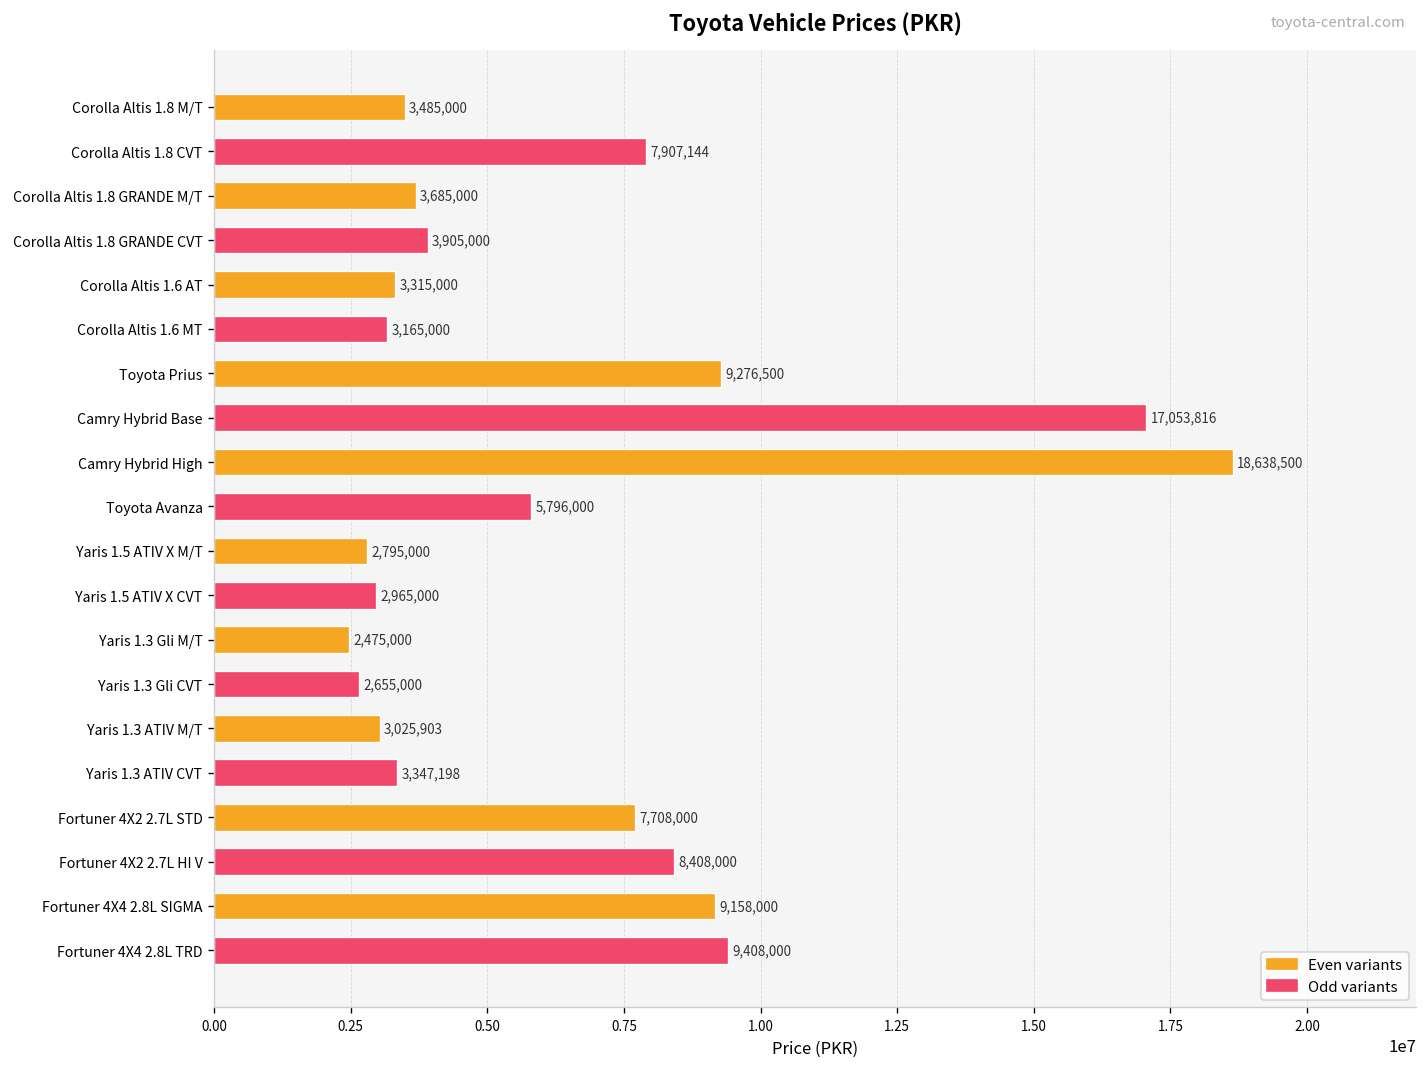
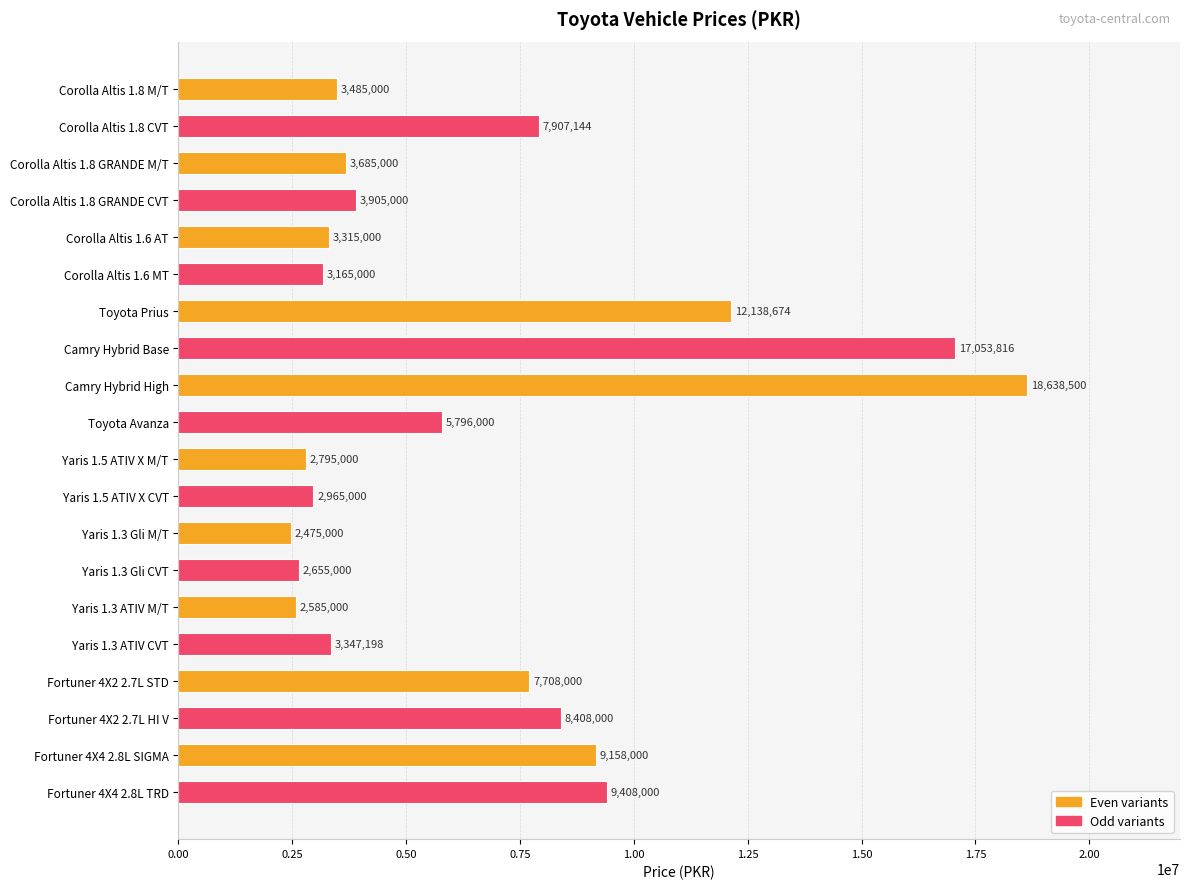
Toyota Prius: 9,276,500 -> 12,138,674
Yaris 1.3 ATIV M/T: 3,025,903 -> 2,585,000
